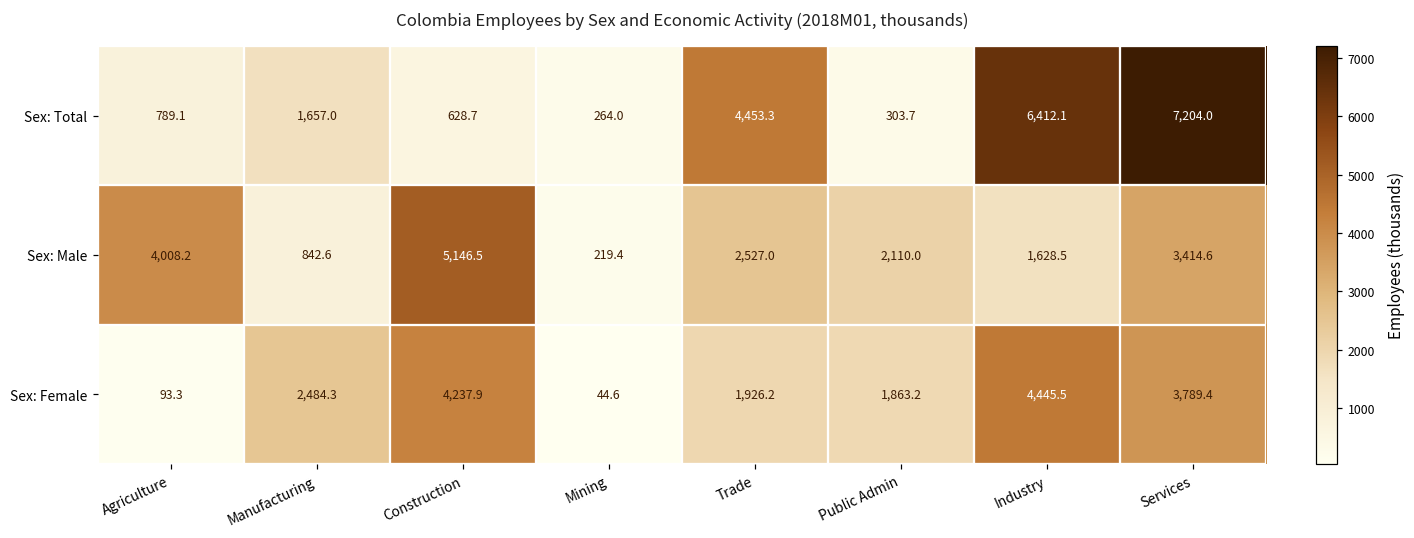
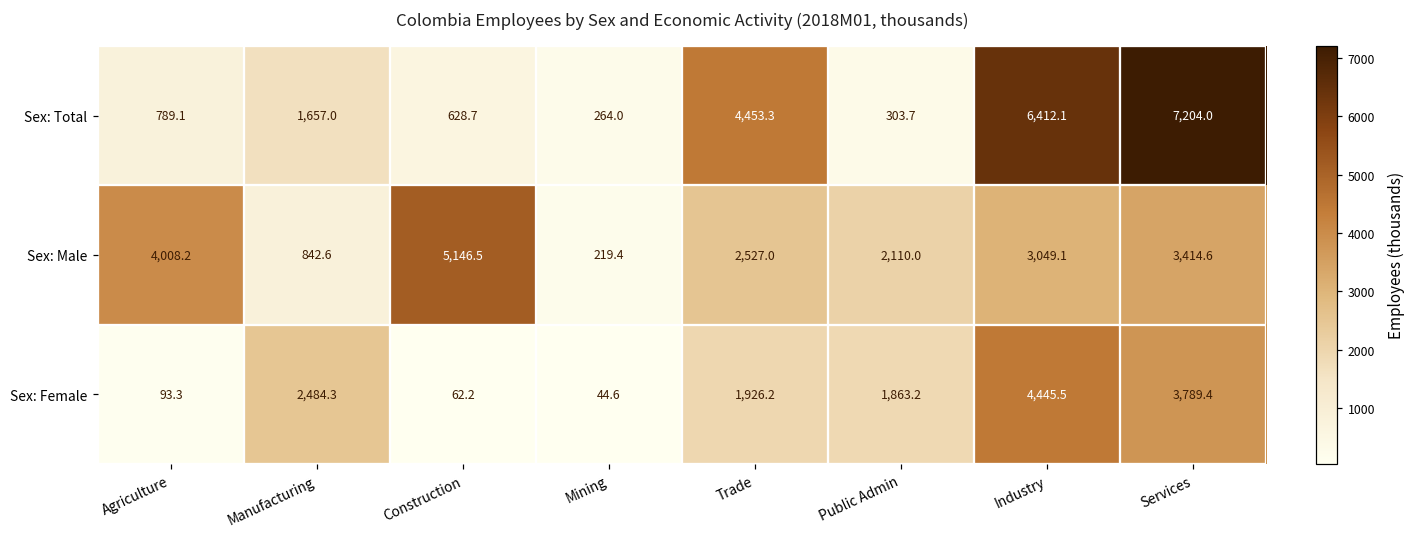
Sex: Male, Industry: 1,628.5 -> 3,049.1
Sex: Female, Construction: 4,237.9 -> 62.2
